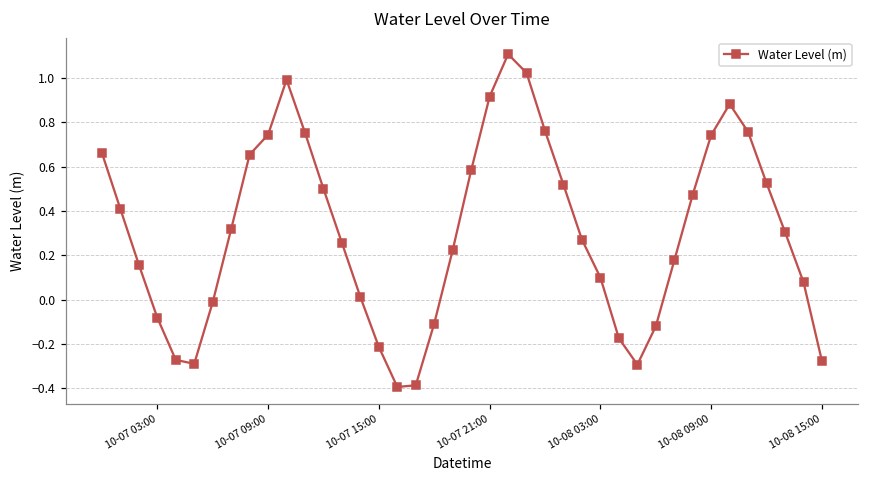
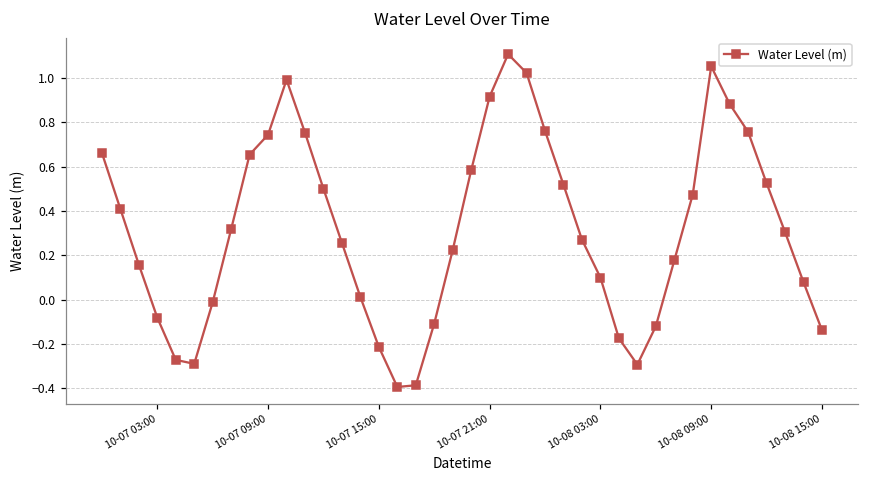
10-08 09:00: 0.74 -> 1.05
10-08 15:00: -0.28 -> -0.14
